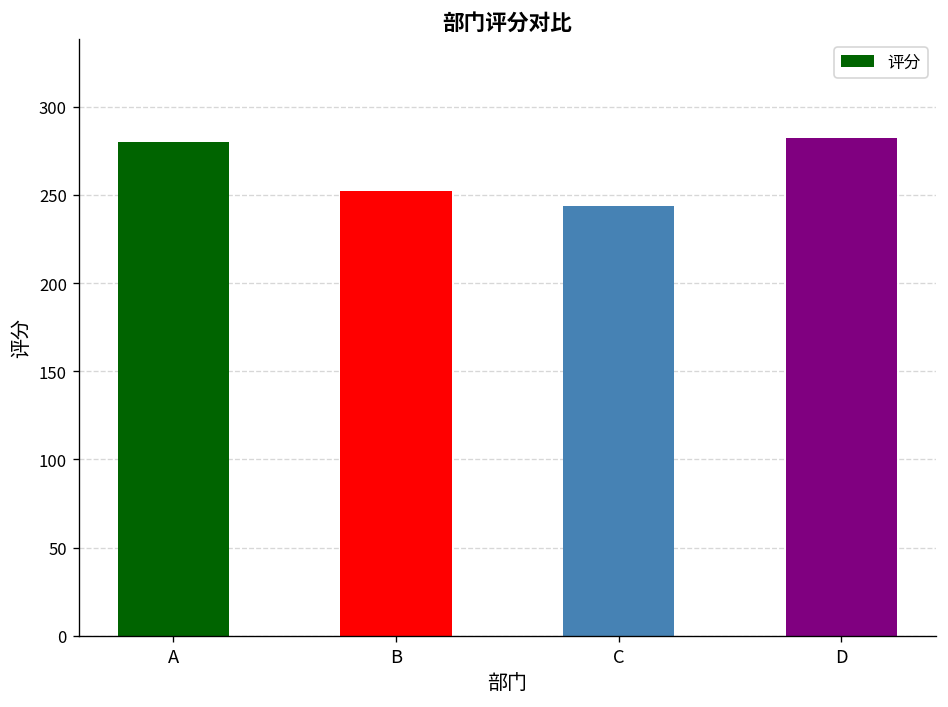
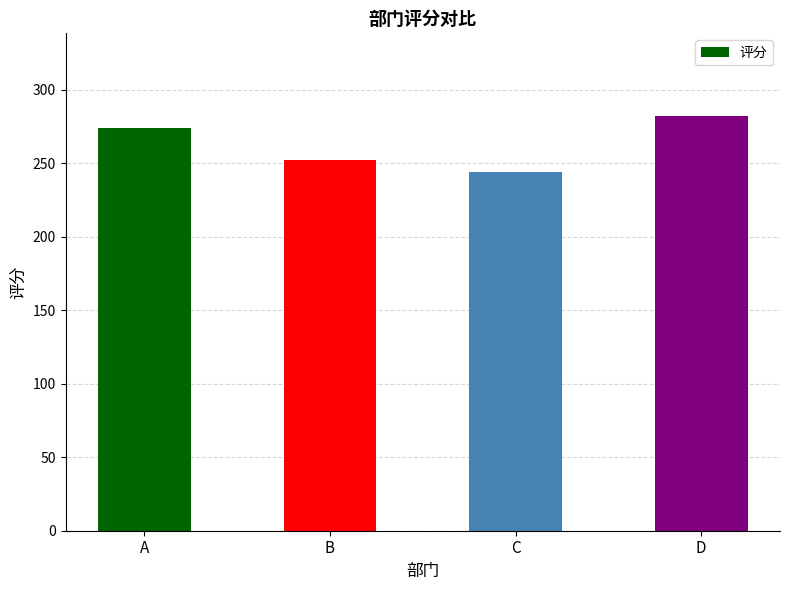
A: 280 -> 274
